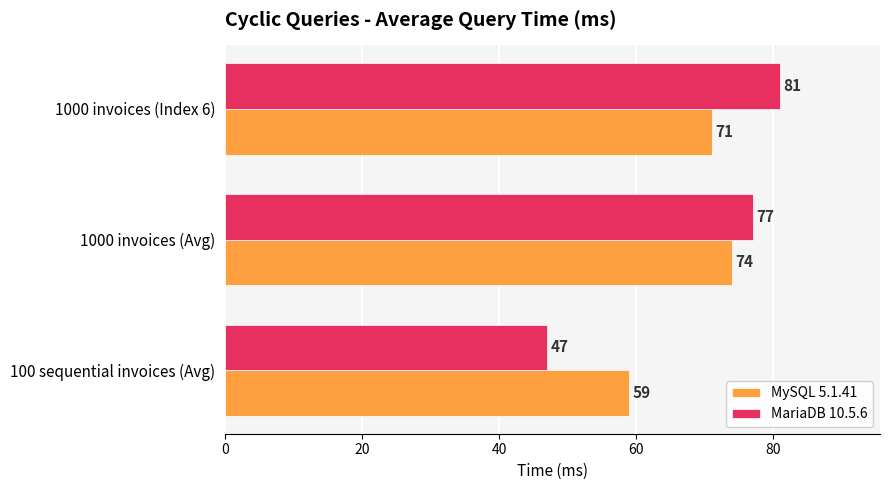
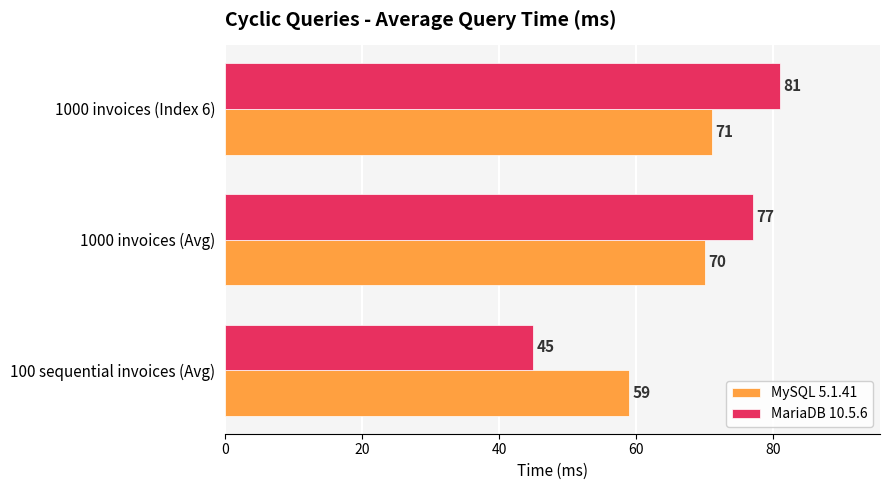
MySQL 5.1.41, 1000 invoices (Avg): 74 -> 70
MariaDB 10.5.6, 100 sequential invoices (Avg): 47 -> 45
